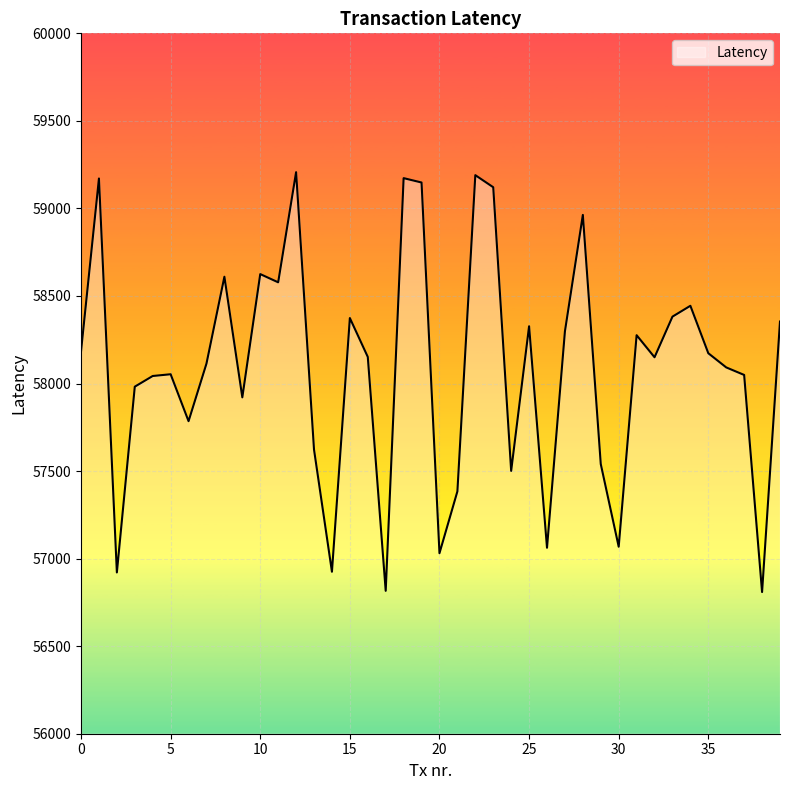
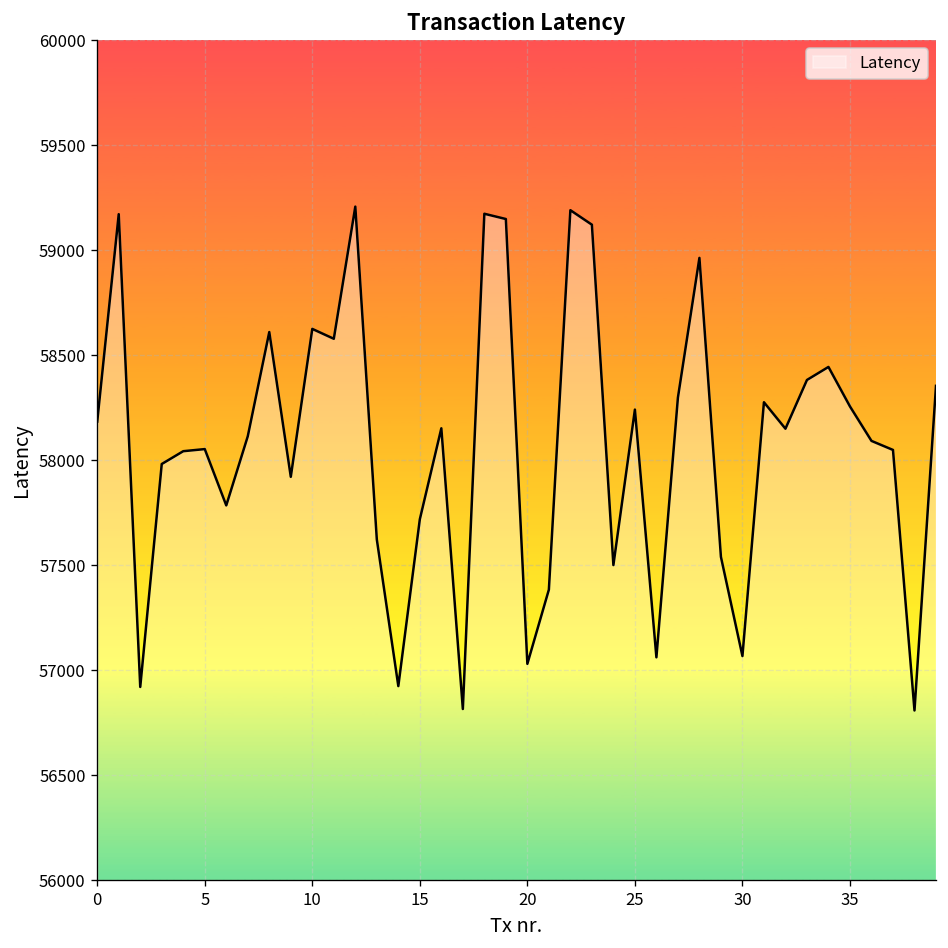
15: 58370 -> 57720
25: 58330 -> 58240
35: 58170 -> 58260
